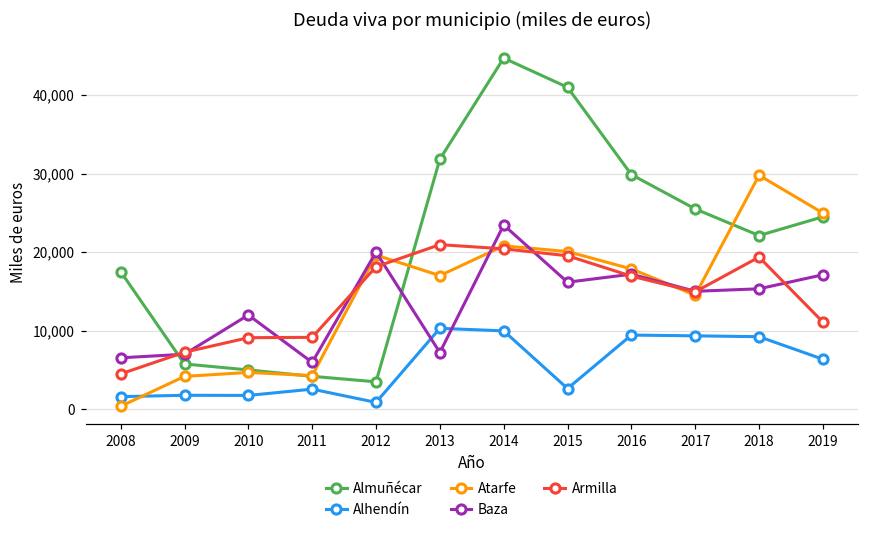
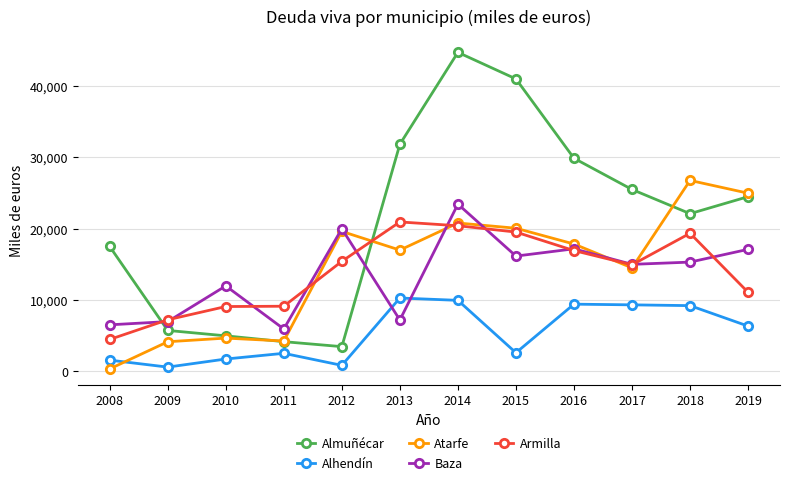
Alhendín, 2009: 2,000 -> 1,000
Armilla, 2012: 18,000 -> 15,000
Atarfe, 2018: 30,000 -> 27,000
